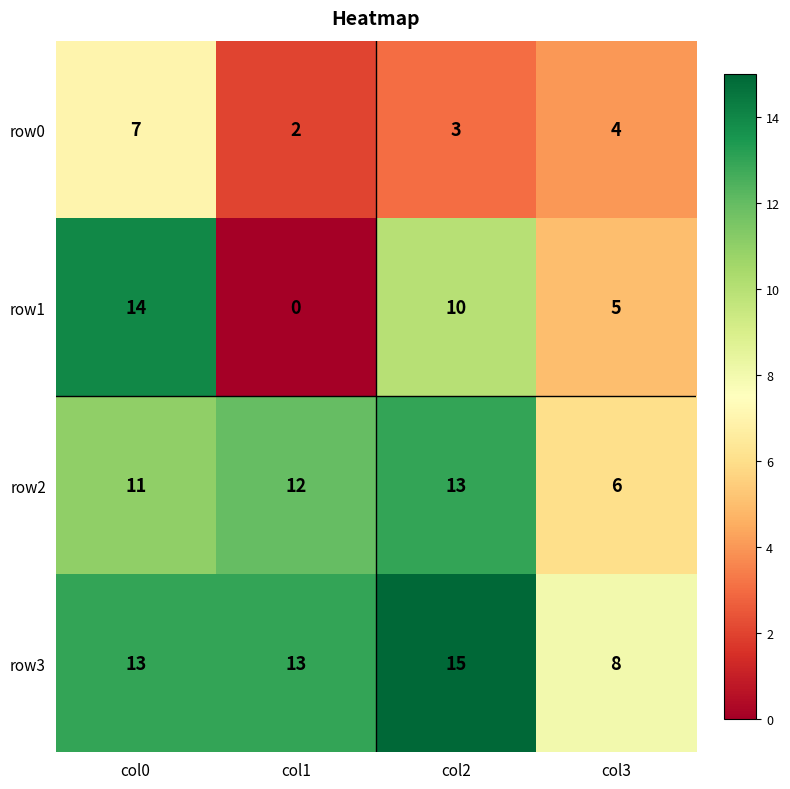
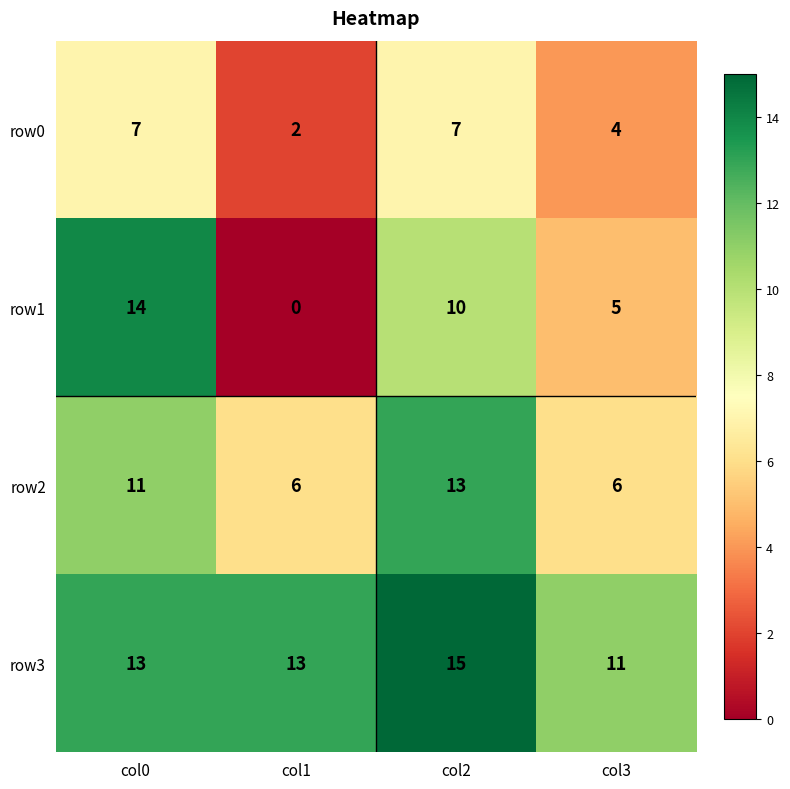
row0, col2: 3 -> 7
row2, col1: 12 -> 6
row3, col3: 8 -> 11
